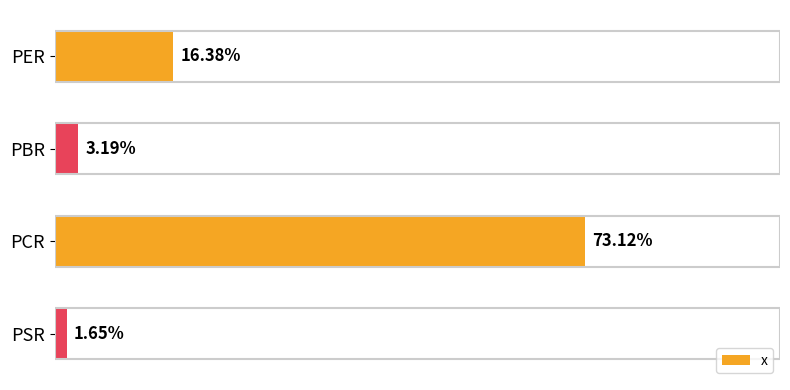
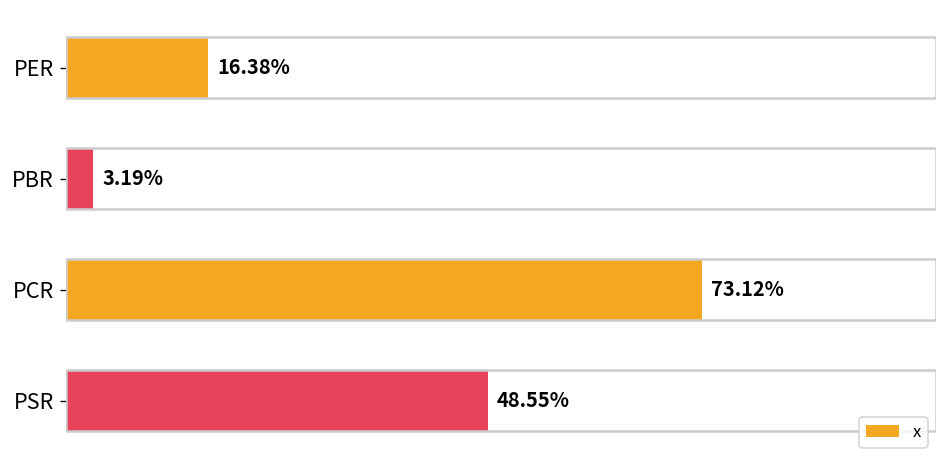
PSR: 1.65% -> 48.55%
